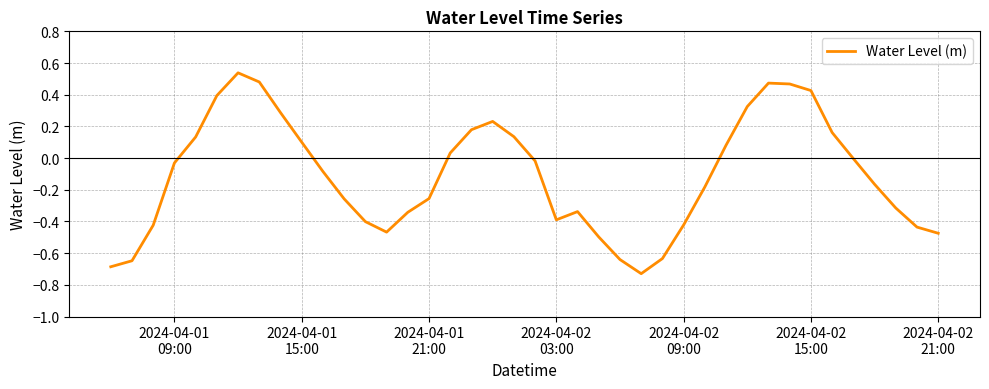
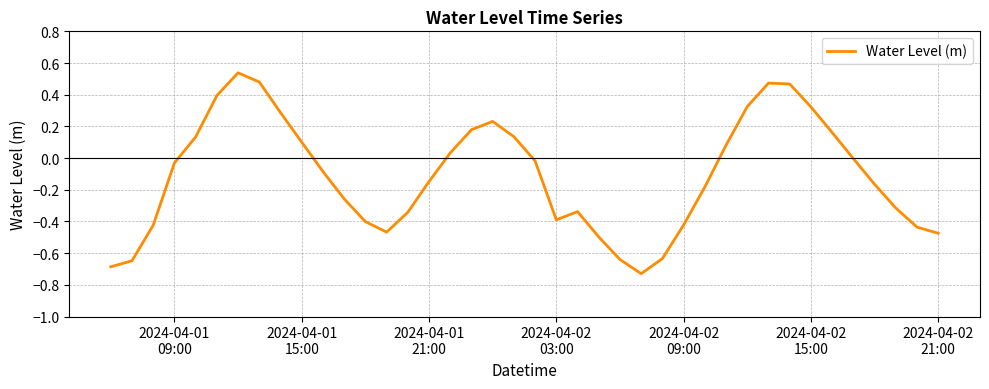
2024-04-01 21:00: -0.26 -> -0.15
2024-04-02 15:00: 0.43 -> 0.32
